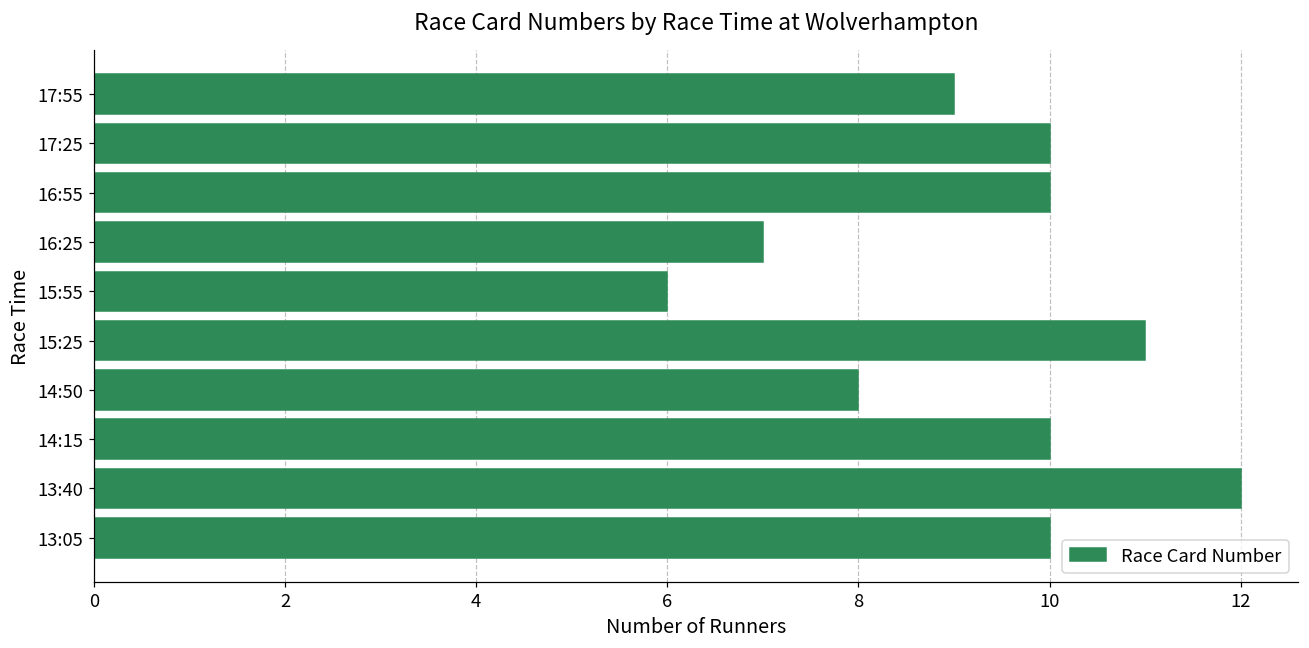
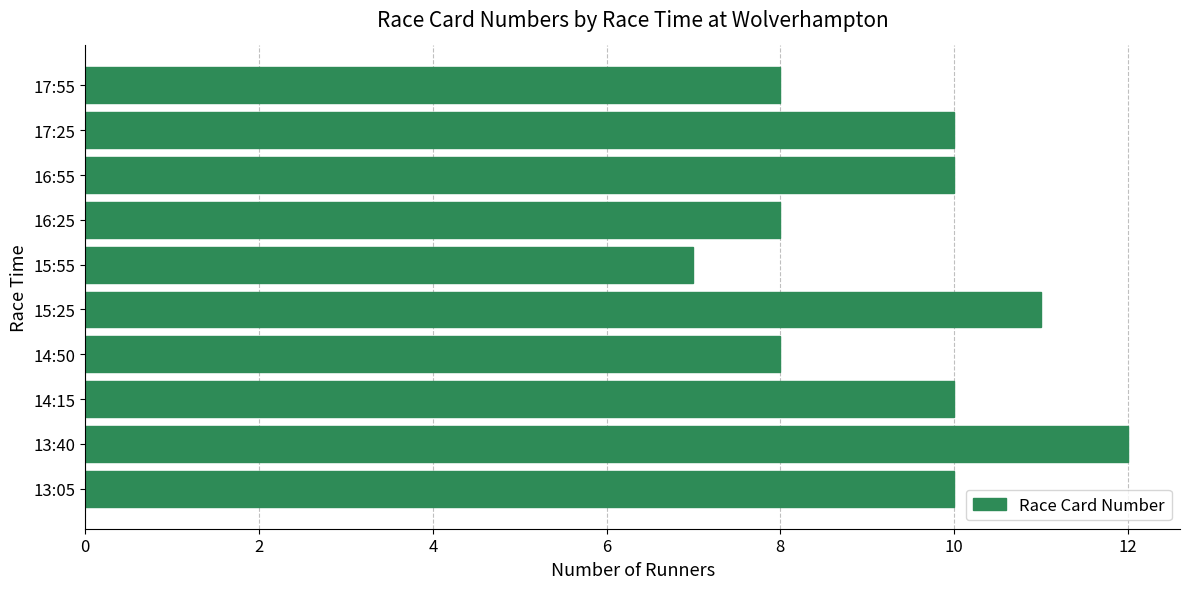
17:55: 9 -> 8
16:25: 7 -> 8
15:55: 6 -> 7
